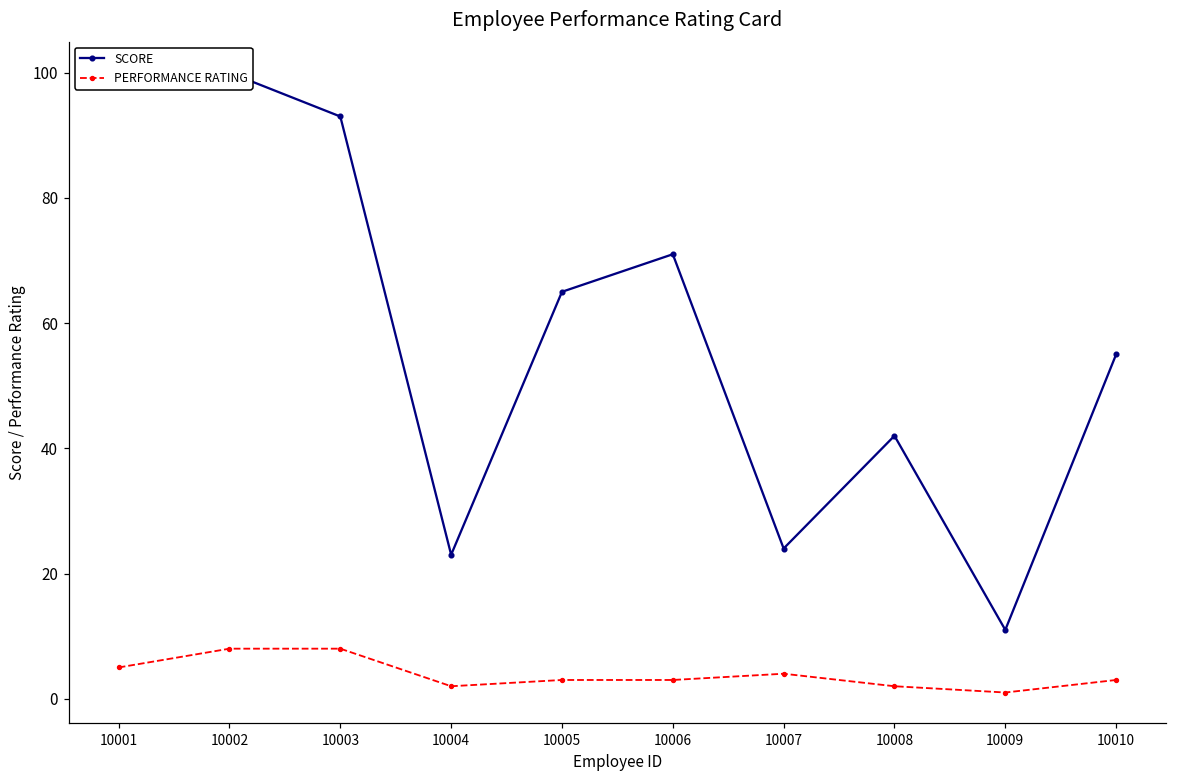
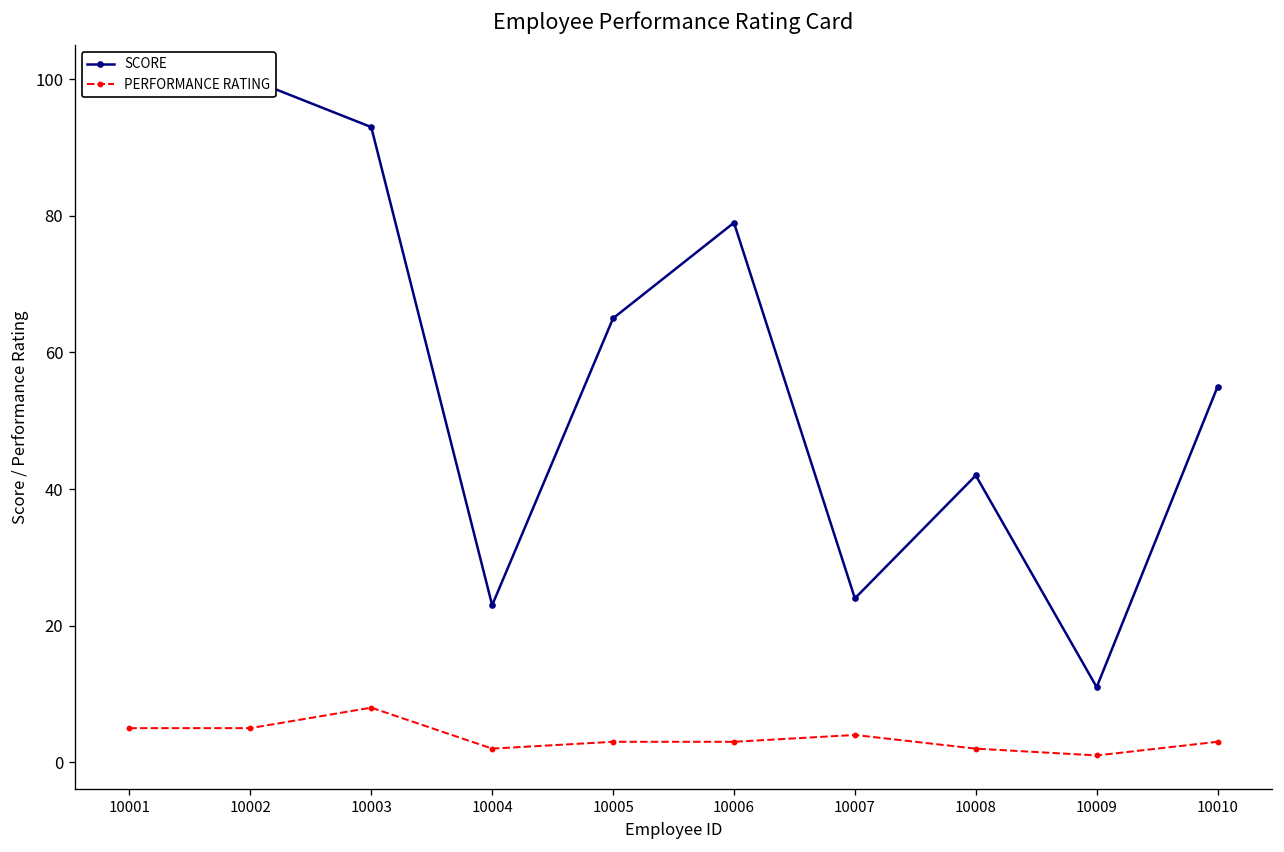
PERFORMANCE RATING, 10002: 8 -> 5
SCORE, 10006: 71 -> 79
